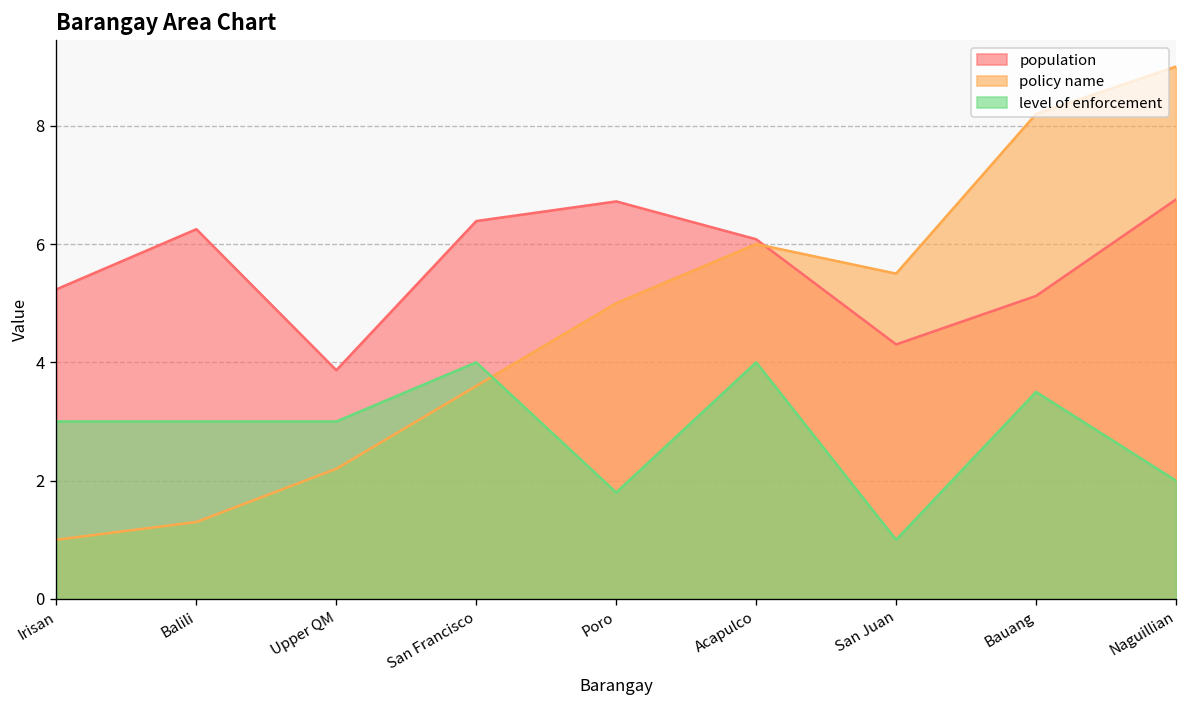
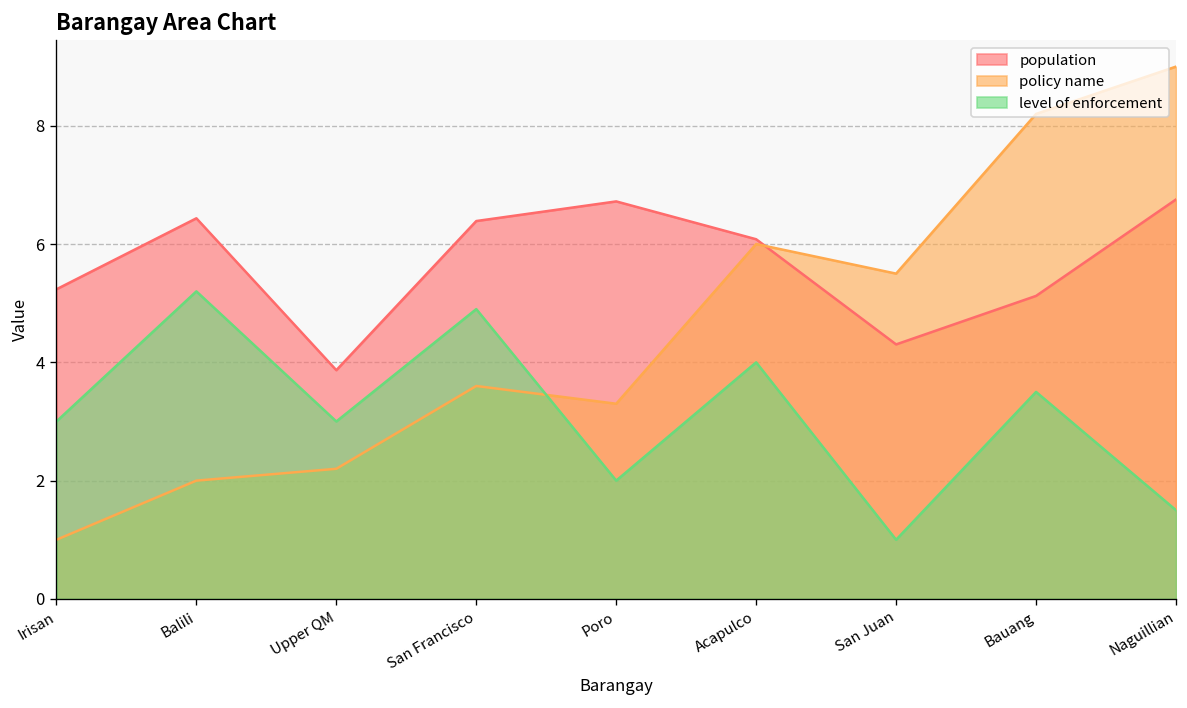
population, Balili: 6.3 -> 6.4
policy name, Balili: 1.3 -> 2.0
level of enforcement, Balili: 3.0 -> 5.2
level of enforcement, San Francisco: 4.0 -> 4.9
policy name, Poro: 5.0 -> 3.3
level of enforcement, Poro: 1.8 -> 2.0
level of enforcement, Naguillian: 2.0 -> 1.5
